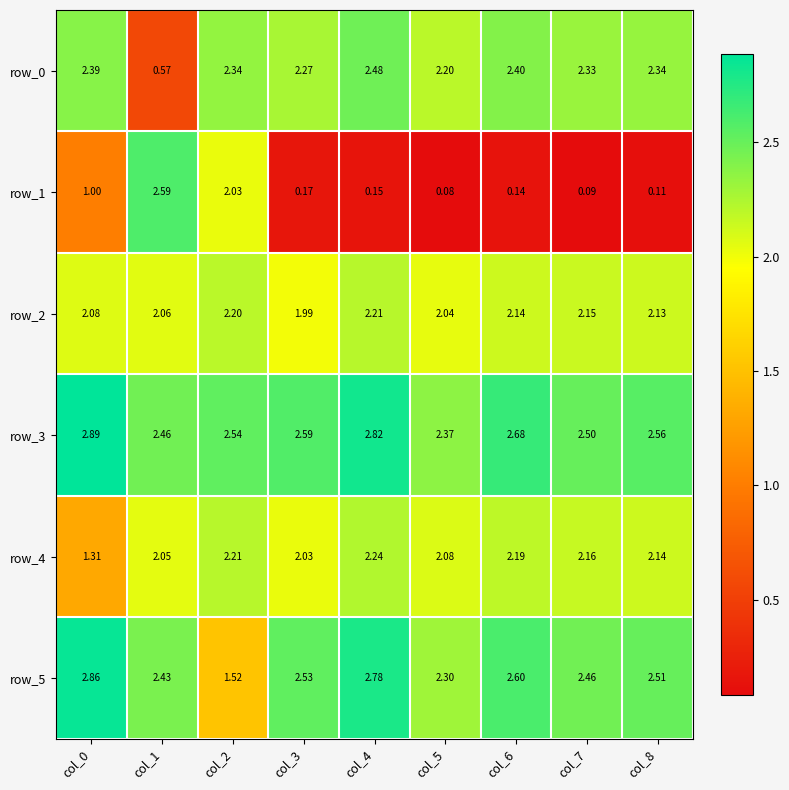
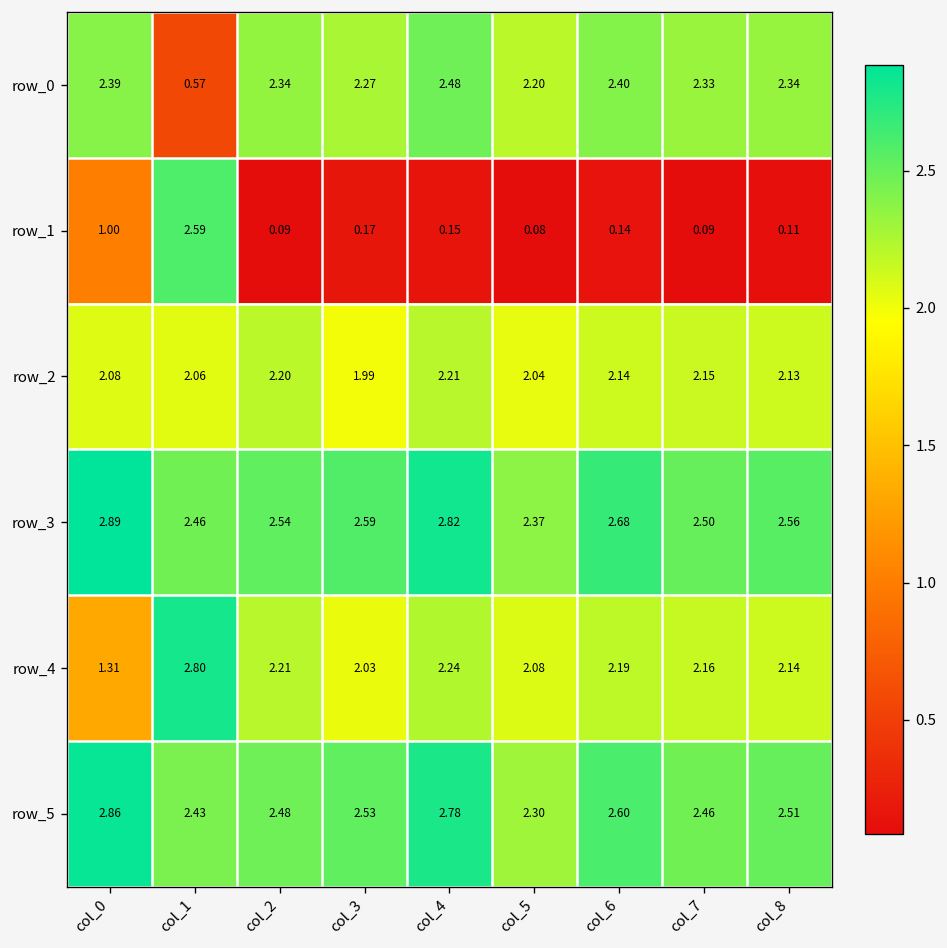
row_1, col_2: 2.03 -> 0.09
row_4, col_1: 2.05 -> 2.80
row_5, col_2: 1.52 -> 2.48
